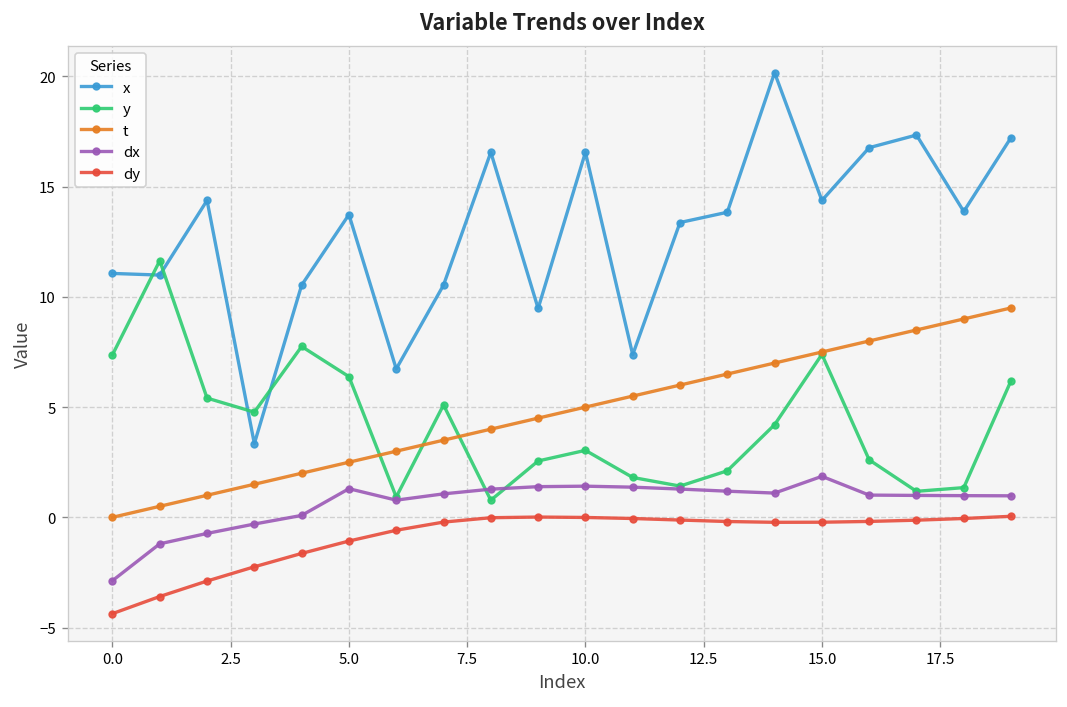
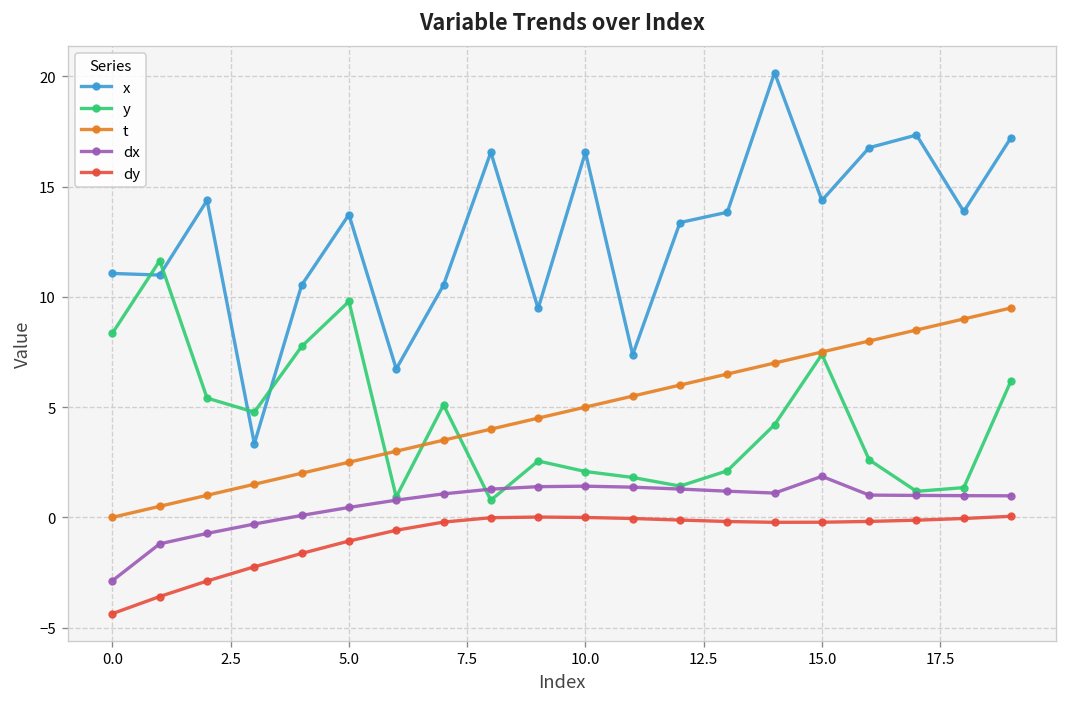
y, 0.0: 7.4 -> 8.4
y, 5.0: 6.4 -> 9.8
dx, 5.0: 1.3 -> 0.4
y, 10.0: 3.0 -> 2.1
